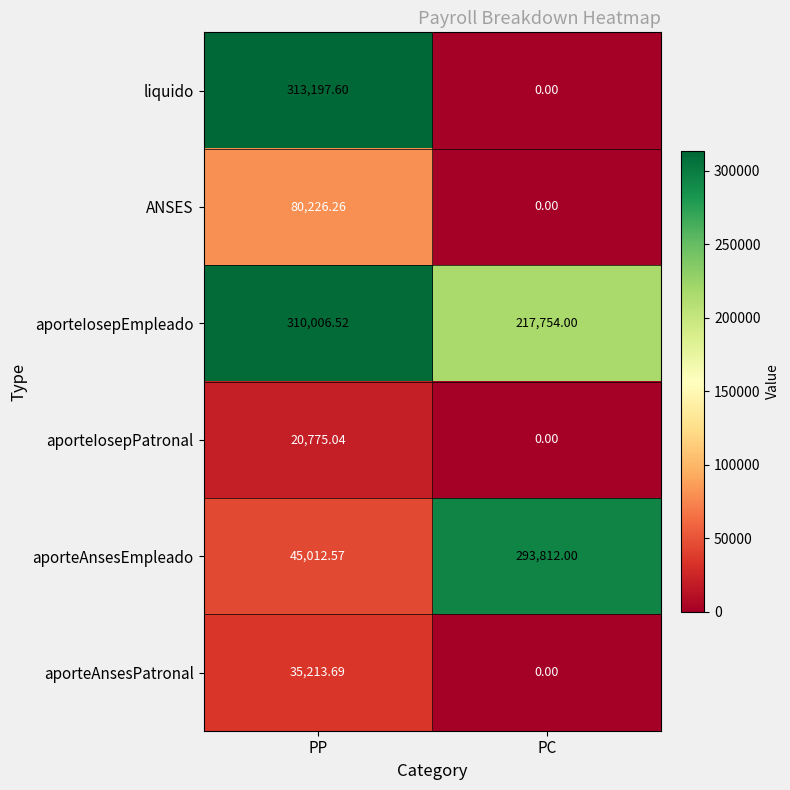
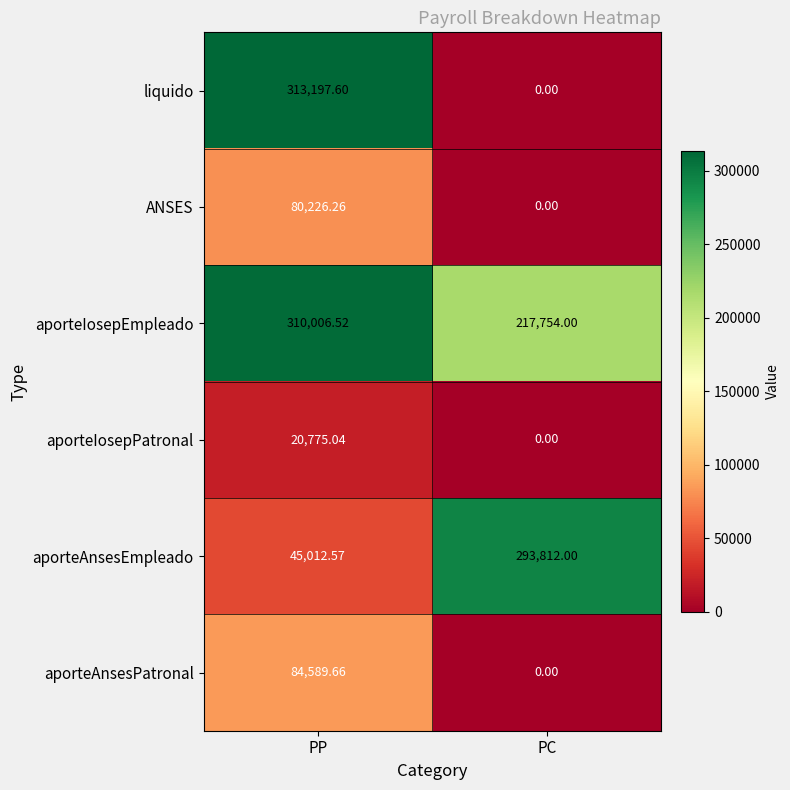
aporteAnsesPatronal, PP: 35,213.69 -> 84,589.66
